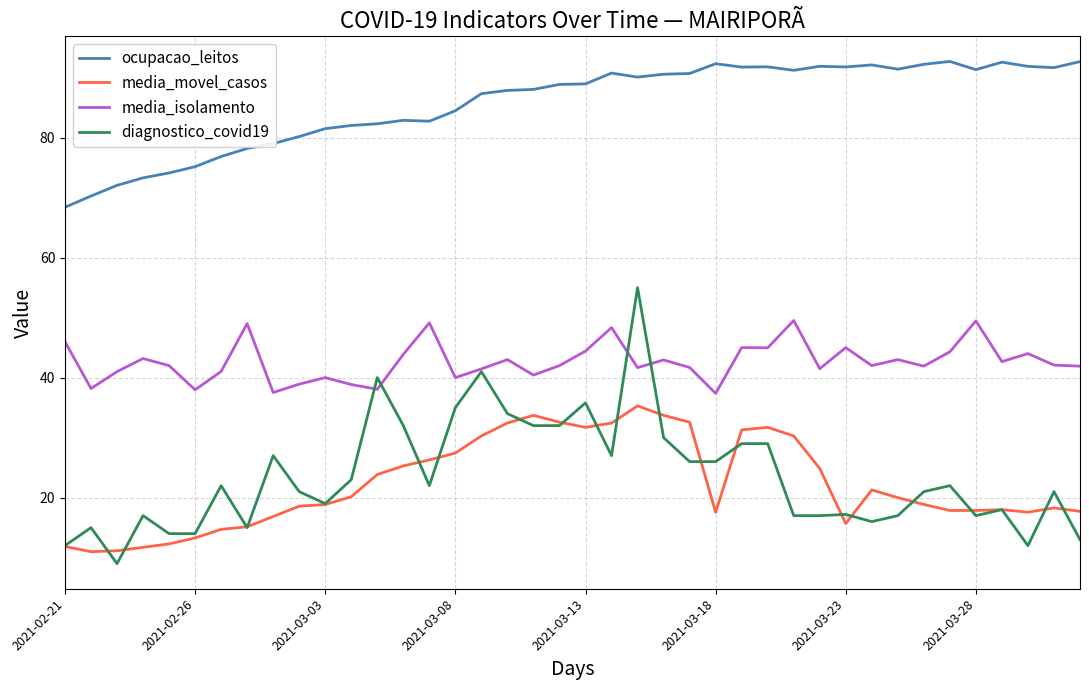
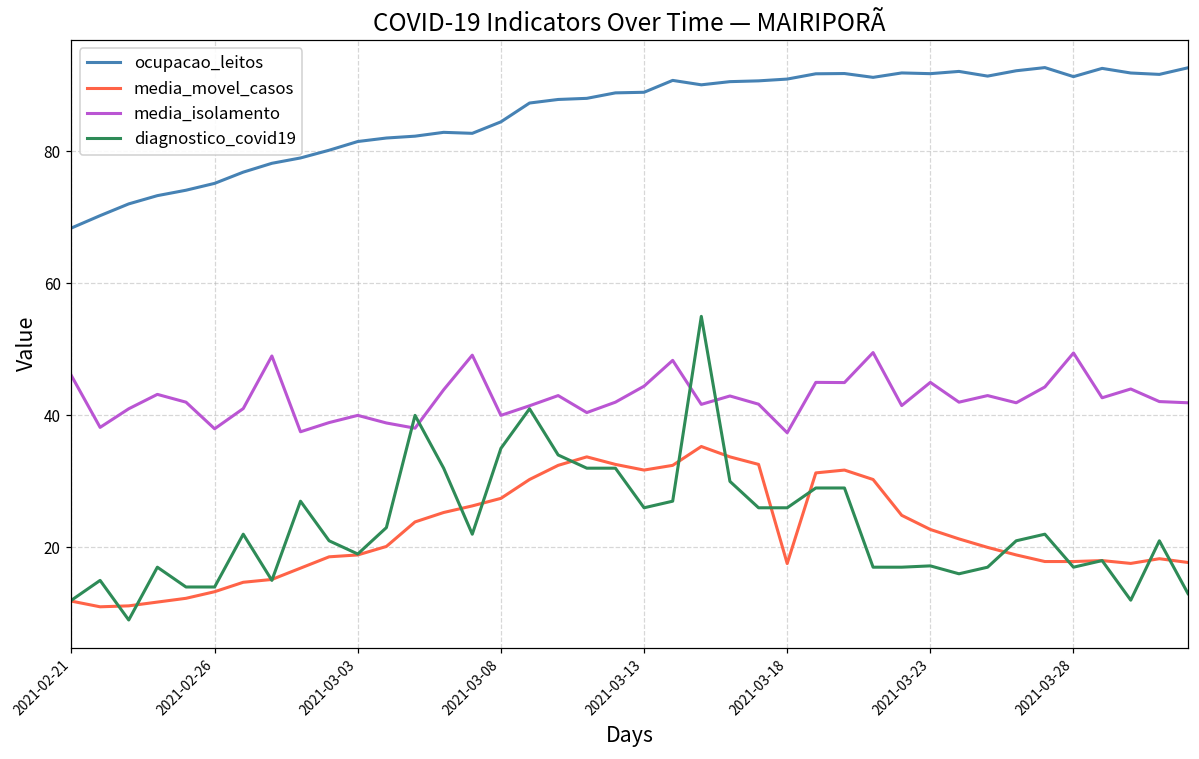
diagnostico_covid19, 2021-03-13: 36 -> 26
ocupacao_leitos, 2021-03-18: 92 -> 91
media_movel_casos, 2021-03-23: 16 -> 23
